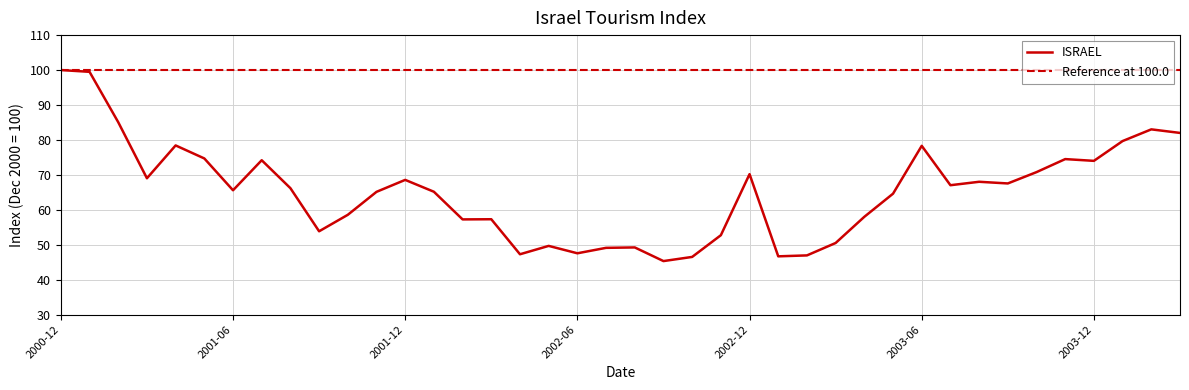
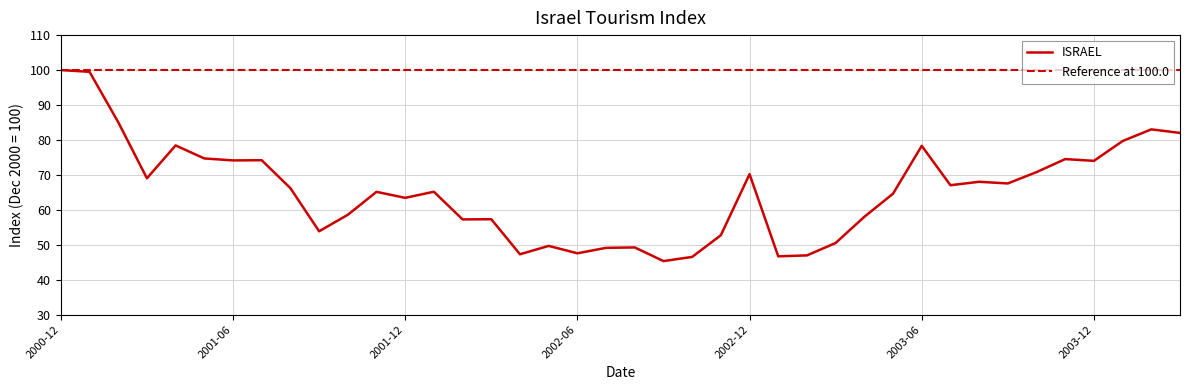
2001-06: 66 -> 74
2001-12: 69 -> 63
